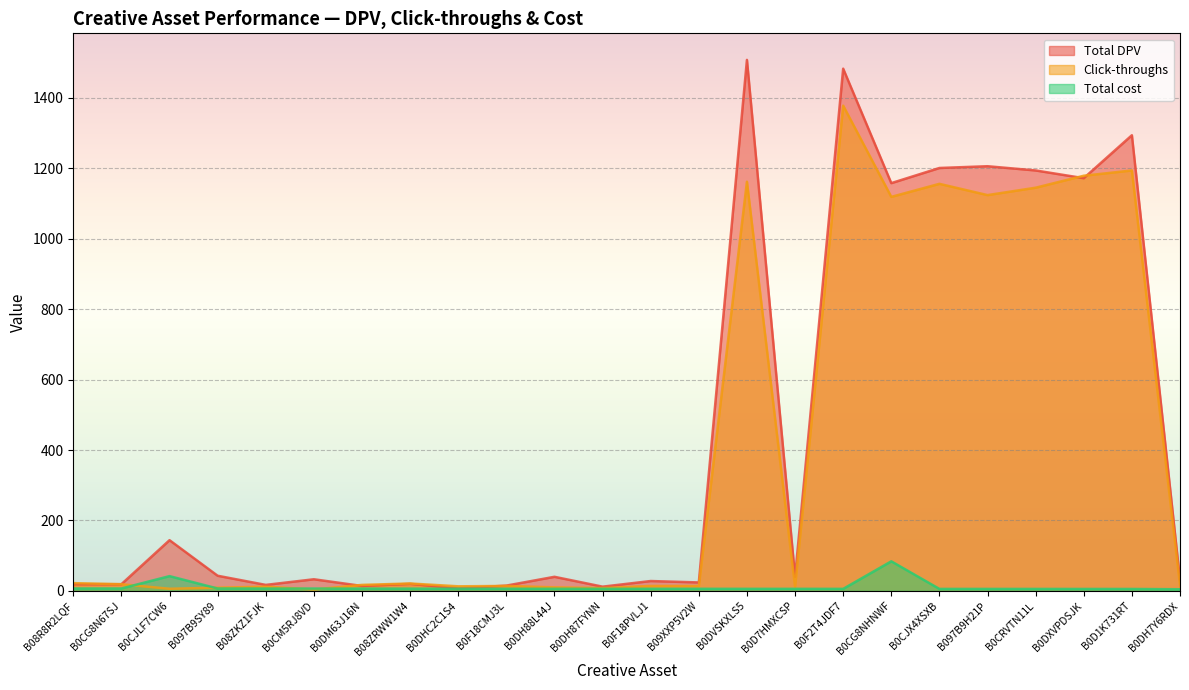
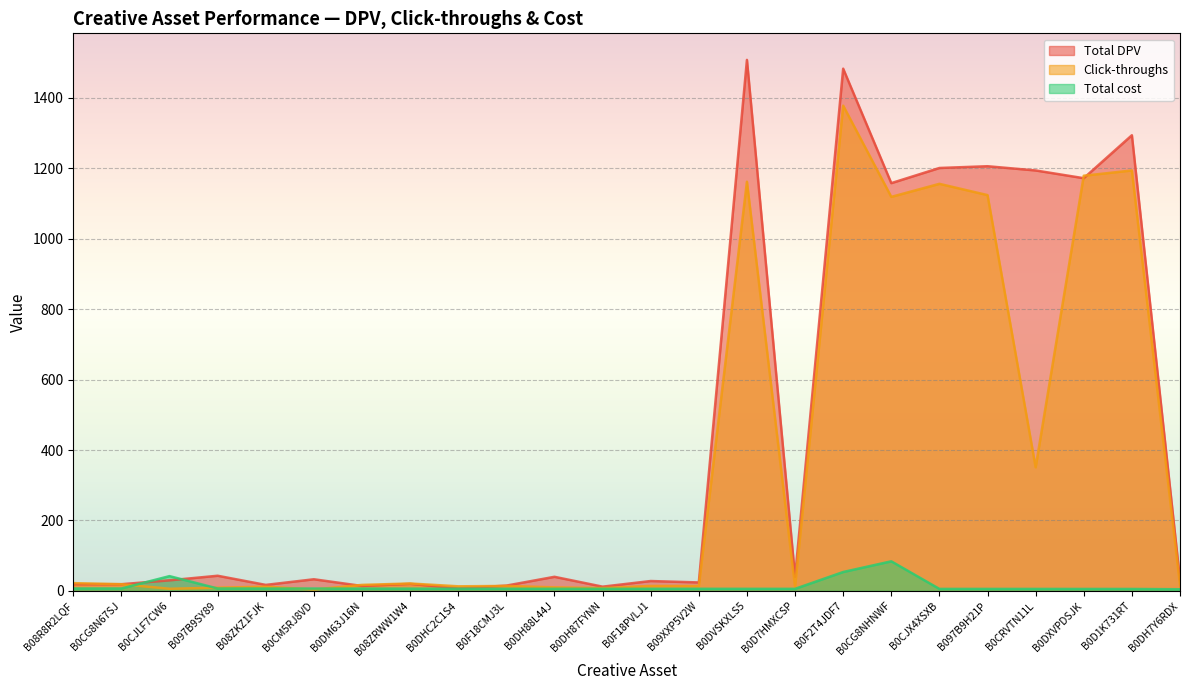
Total DPV, B0CJLF7CW6: 140 -> 30
Total cost, B0F2T4JDF7: 10 -> 50
Click-throughs, B0CRVTN11L: 1150 -> 350
